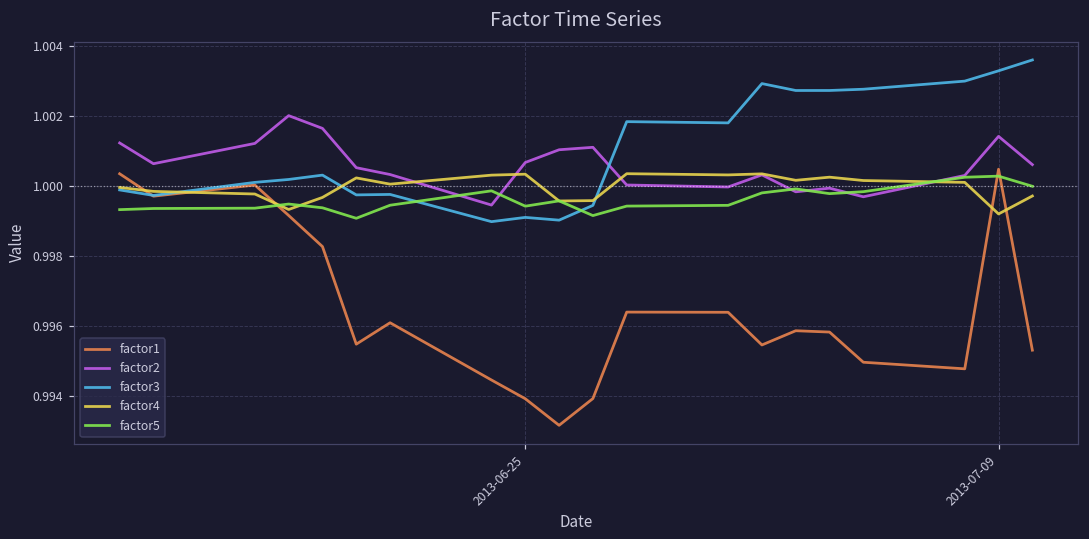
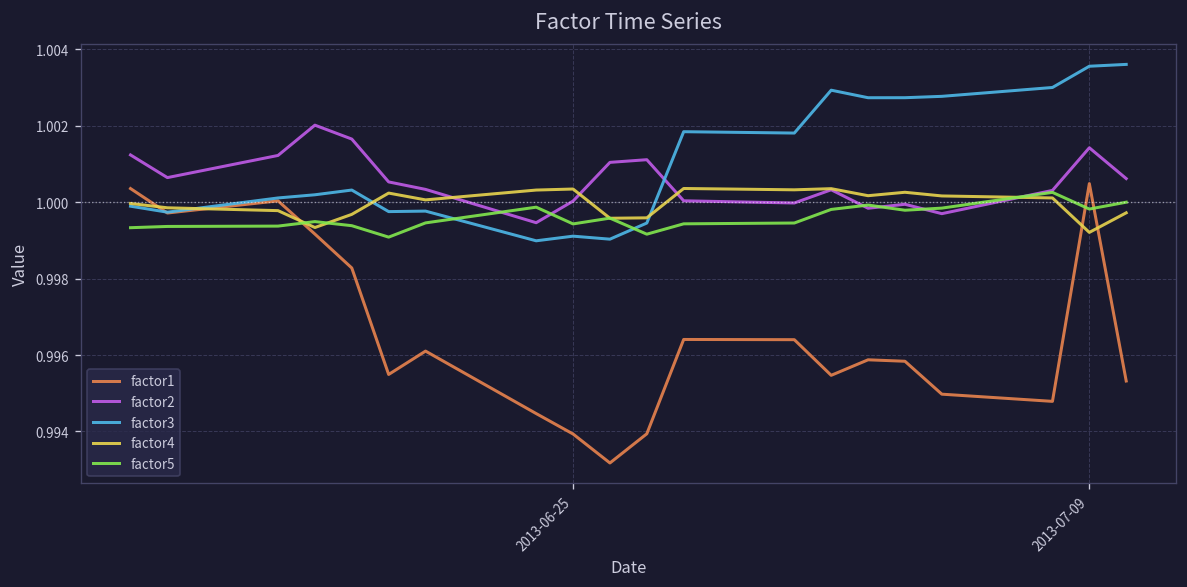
factor2, 2013-06-25: 1.0007 -> 1.0000
factor3, 2013-07-09: 1.0033 -> 1.0036
factor5, 2013-07-09: 1.0003 -> 0.9998
